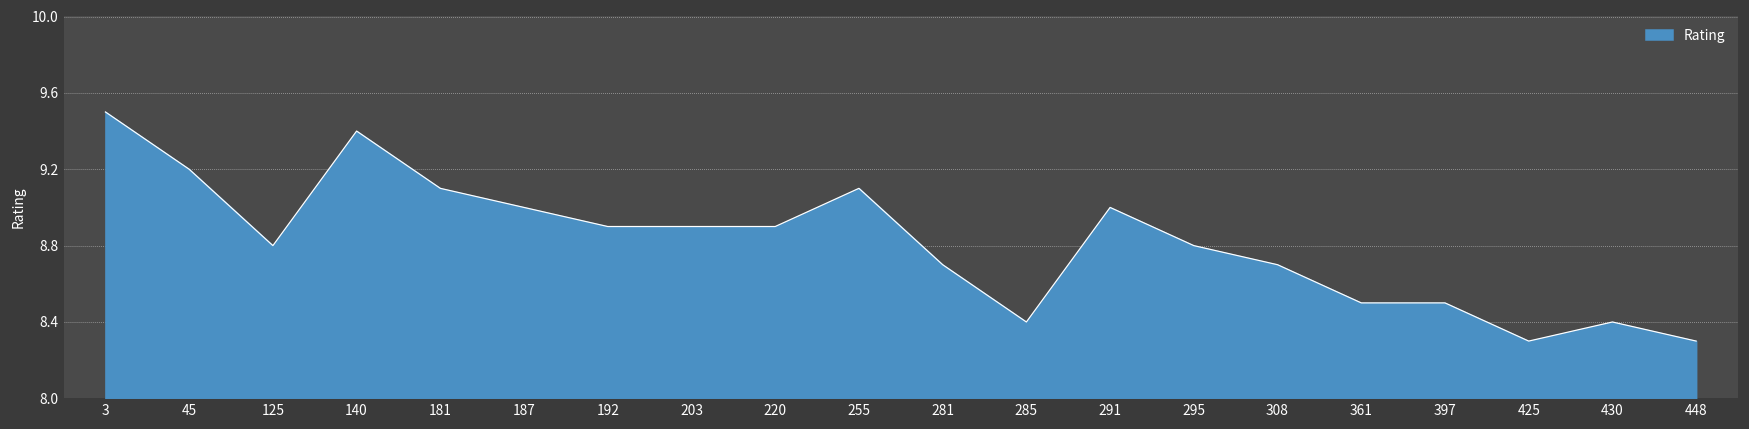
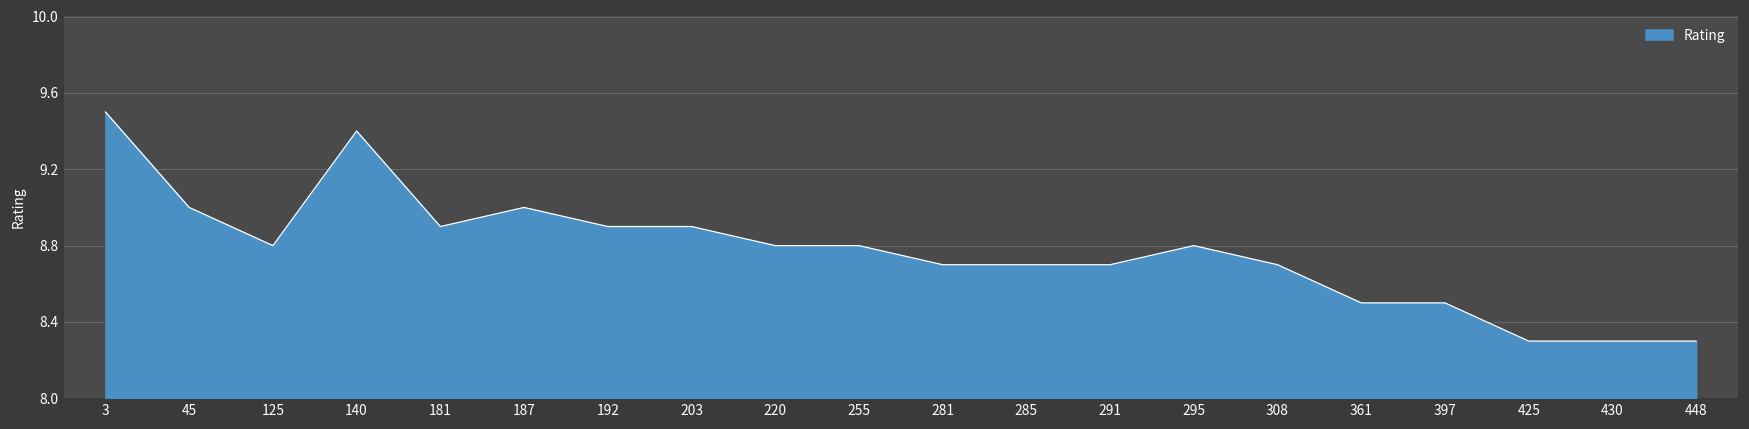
45: 9.2 -> 9.0
181: 9.1 -> 8.9
220: 8.9 -> 8.8
255: 9.1 -> 8.8
285: 8.4 -> 8.7
291: 9.0 -> 8.7
430: 8.4 -> 8.3
